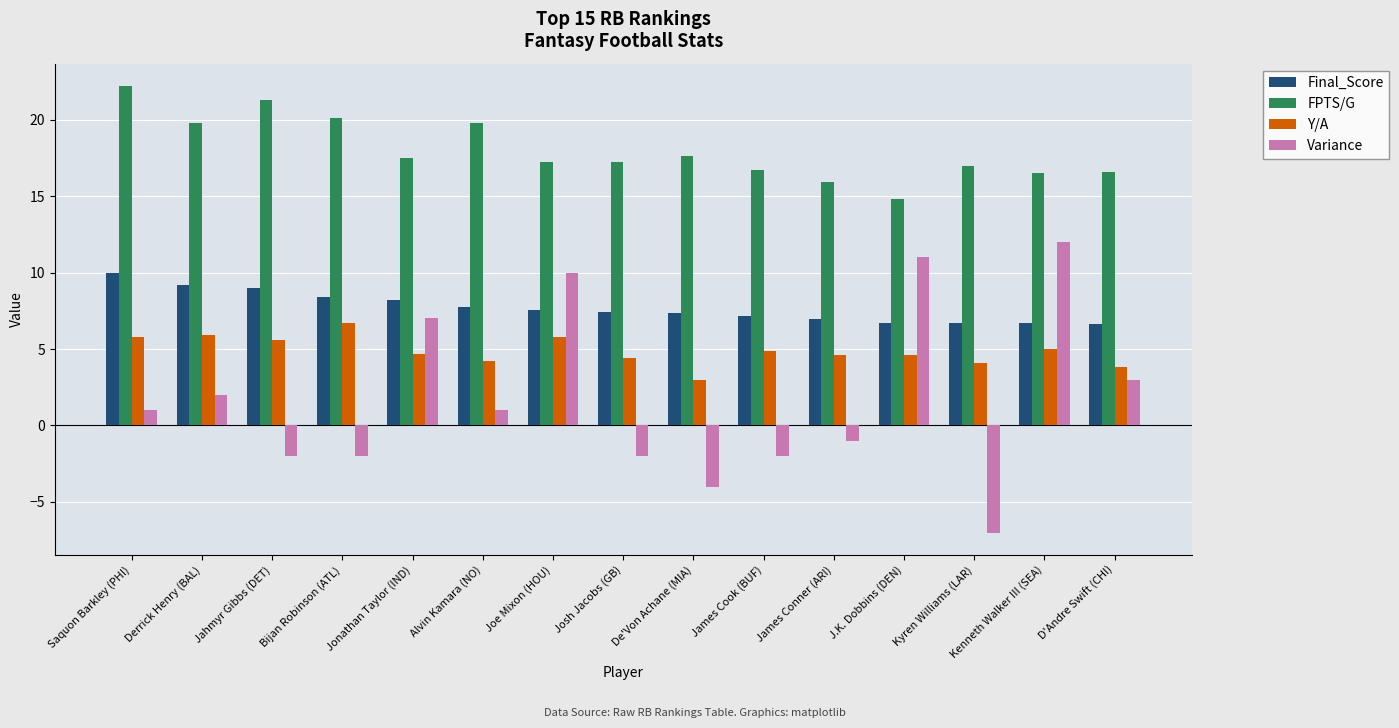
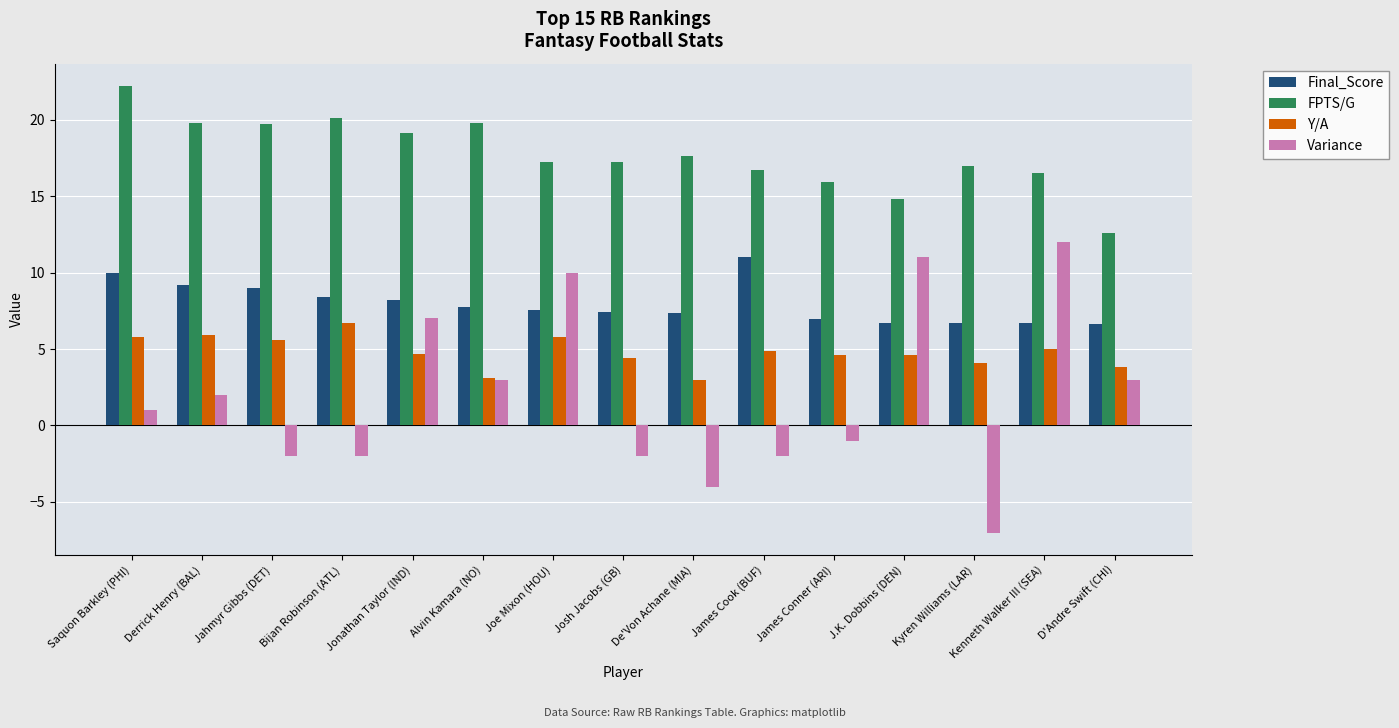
FPTS/G, Jahmyr Gibbs (DET): 21.3 -> 19.7
FPTS/G, Jonathan Taylor (IND): 17.5 -> 19.1
Y/A, Alvin Kamara (NO): 4.2 -> 3.1
Variance, Alvin Kamara (NO): 1 -> 3
Final_Score, James Cook (BUF): 7.1 -> 11.0
FPTS/G, D'Andre Swift (CHI): 16.6 -> 12.6
